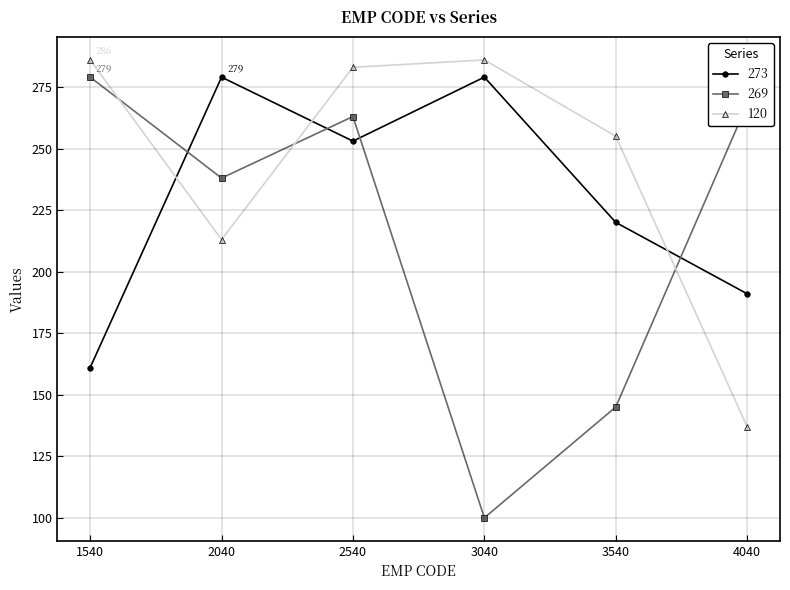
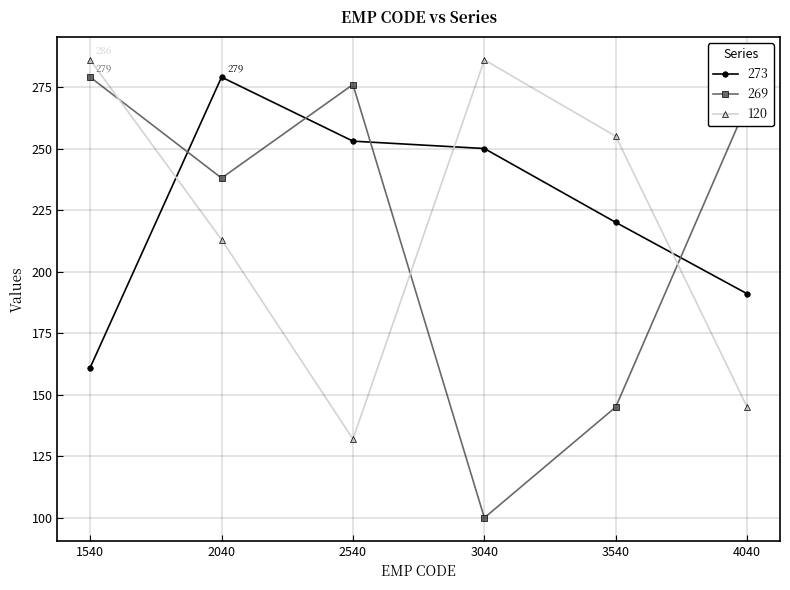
269, 2540: 263 -> 276
120, 2540: 283 -> 132
273, 3040: 279 -> 250
120, 4040: 137 -> 145
